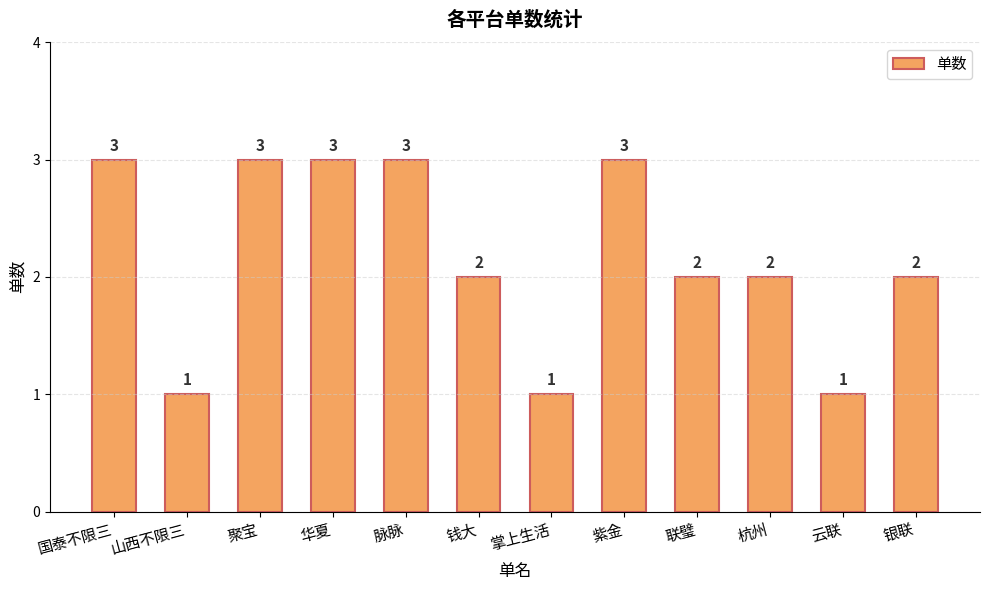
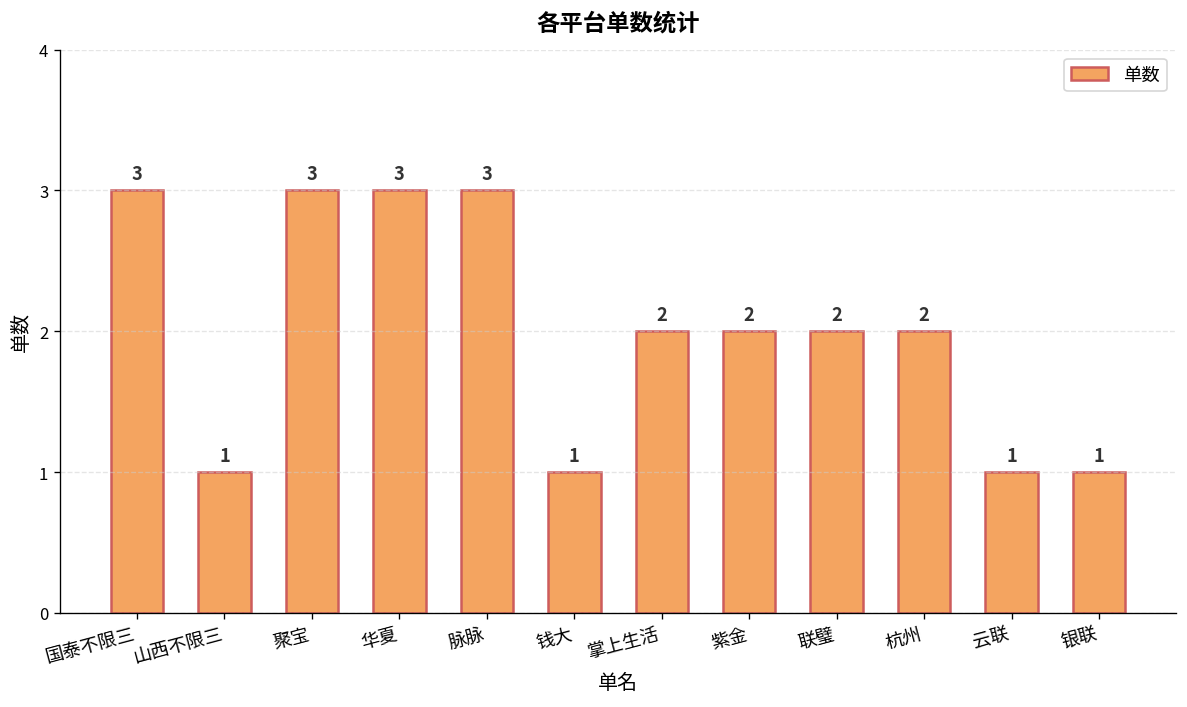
钱大: 2 -> 1
掌上生活: 1 -> 2
紫金: 3 -> 2
银联: 2 -> 1
